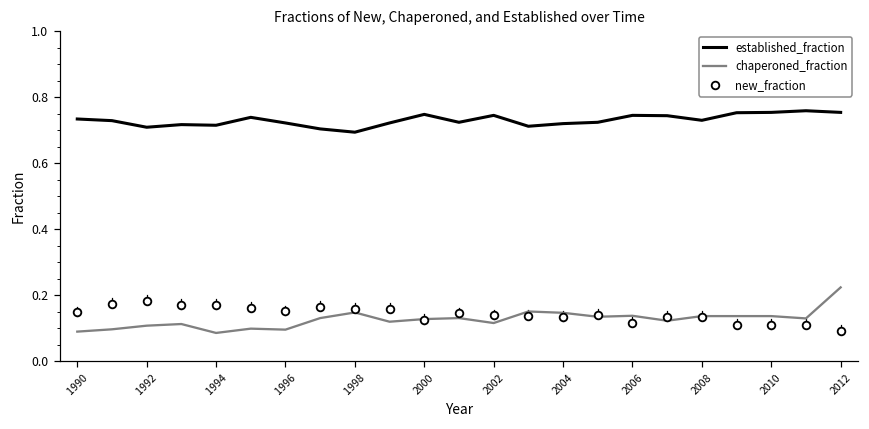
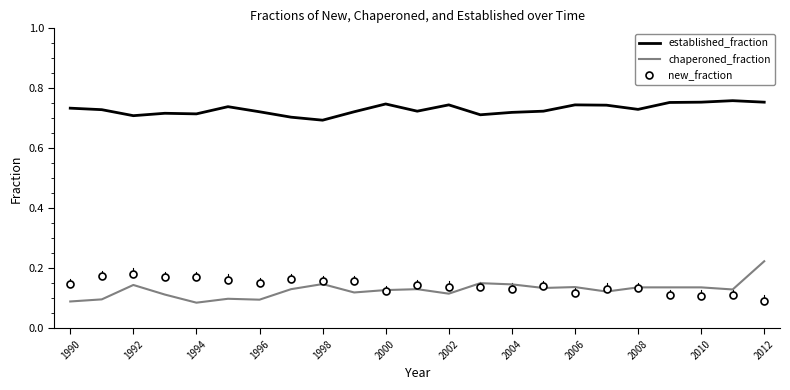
chaperoned_fraction, 1992: 0.11 -> 0.15
